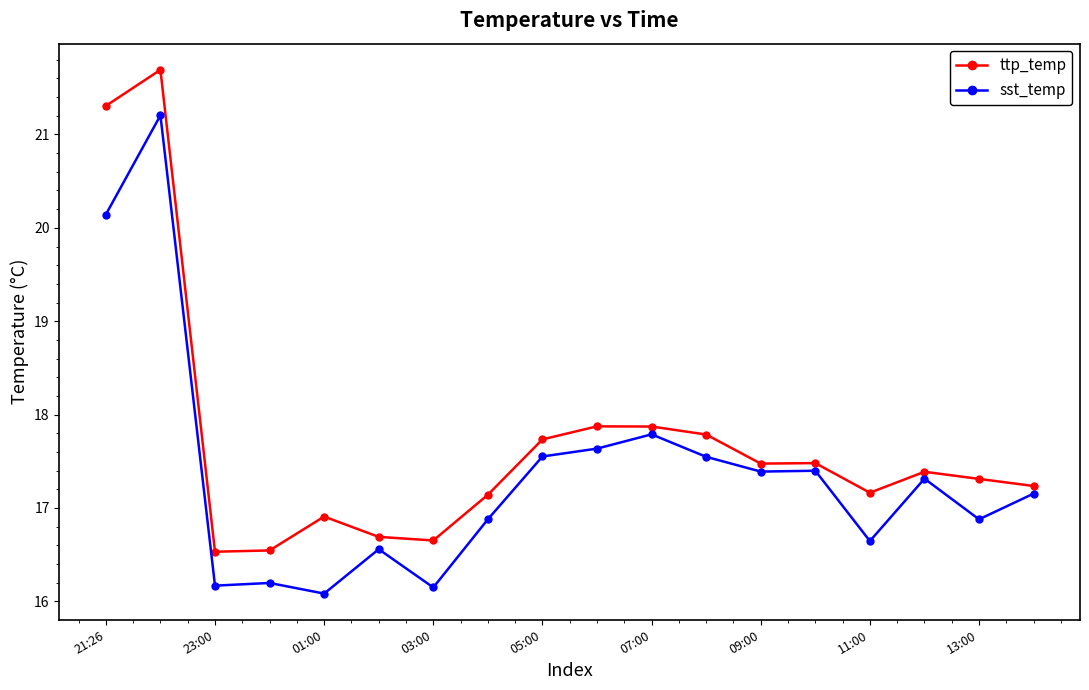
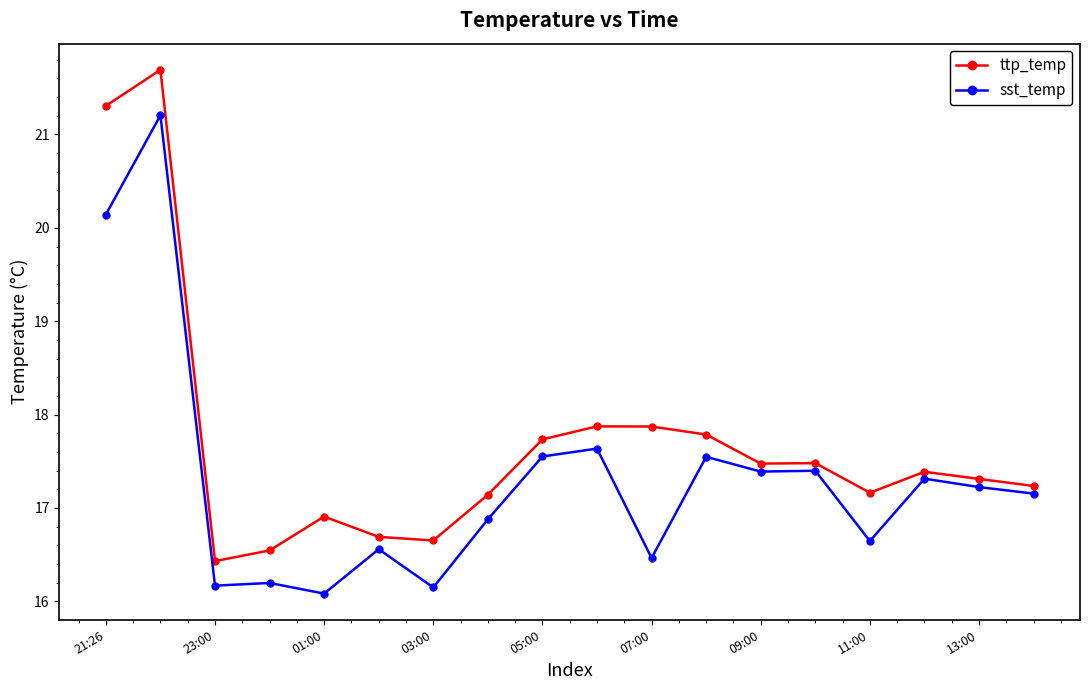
ttp_temp, 23:00: 16.5 -> 16.4
sst_temp, 07:00: 17.8 -> 16.5
sst_temp, 13:00: 16.9 -> 17.2
